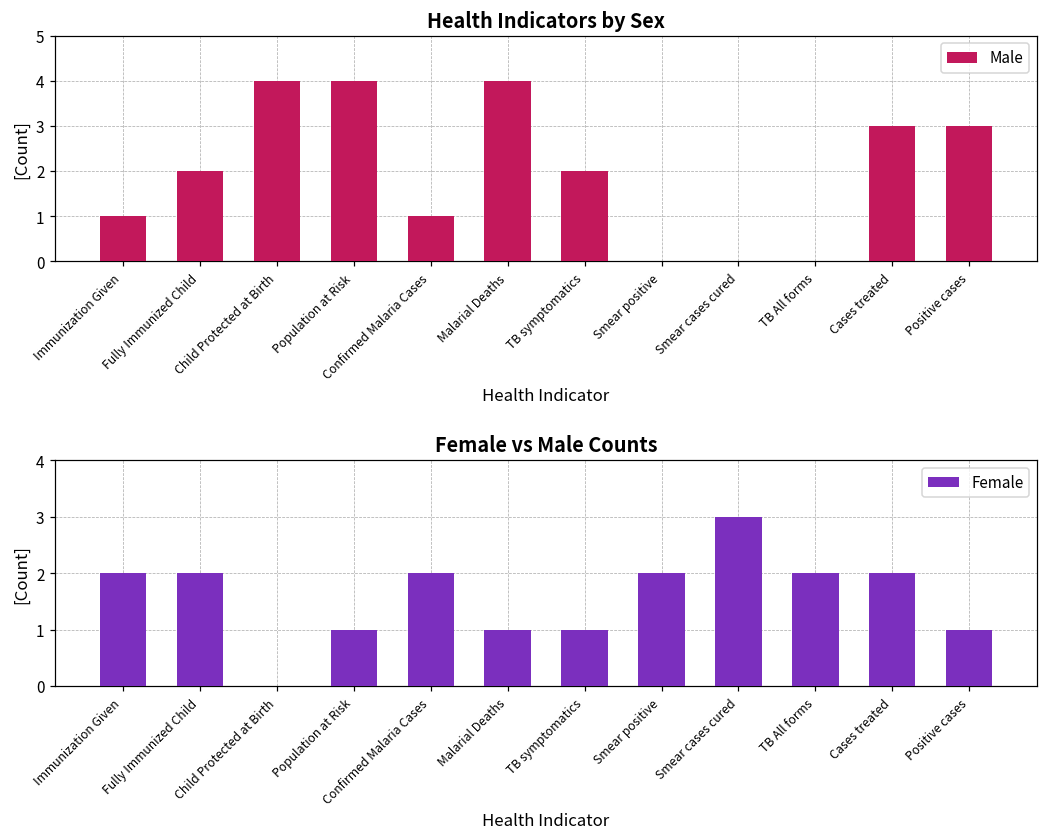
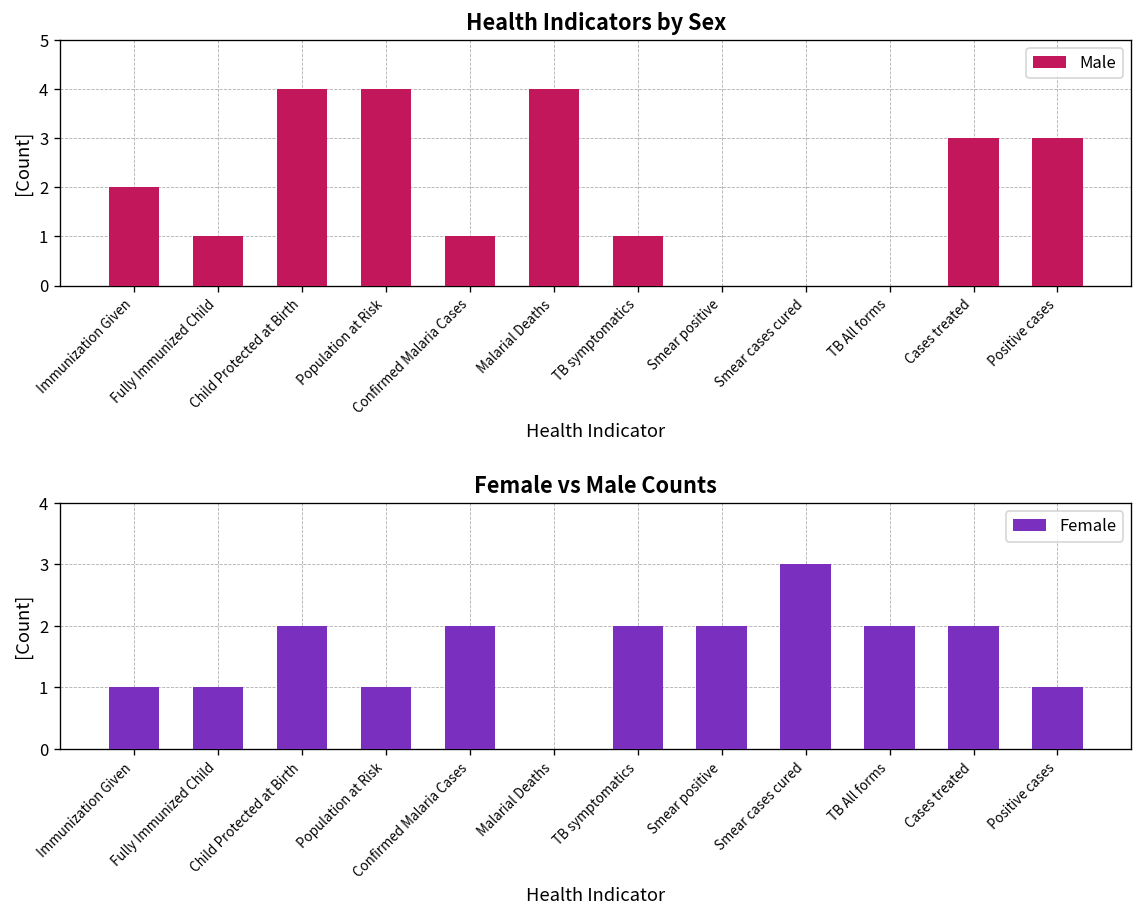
Health Indicators by Sex, Immunization Given: 1 -> 2
Health Indicators by Sex, Fully Immunized Child: 2 -> 1
Health Indicators by Sex, TB symptomatics: 2 -> 1
Female vs Male Counts, Immunization Given: 2 -> 1
Female vs Male Counts, Fully Immunized Child: 2 -> 1
Female vs Male Counts, Child Protected at Birth: 0 -> 2
Female vs Male Counts, Malarial Deaths: 1 -> 0
Female vs Male Counts, TB symptomatics: 1 -> 2
